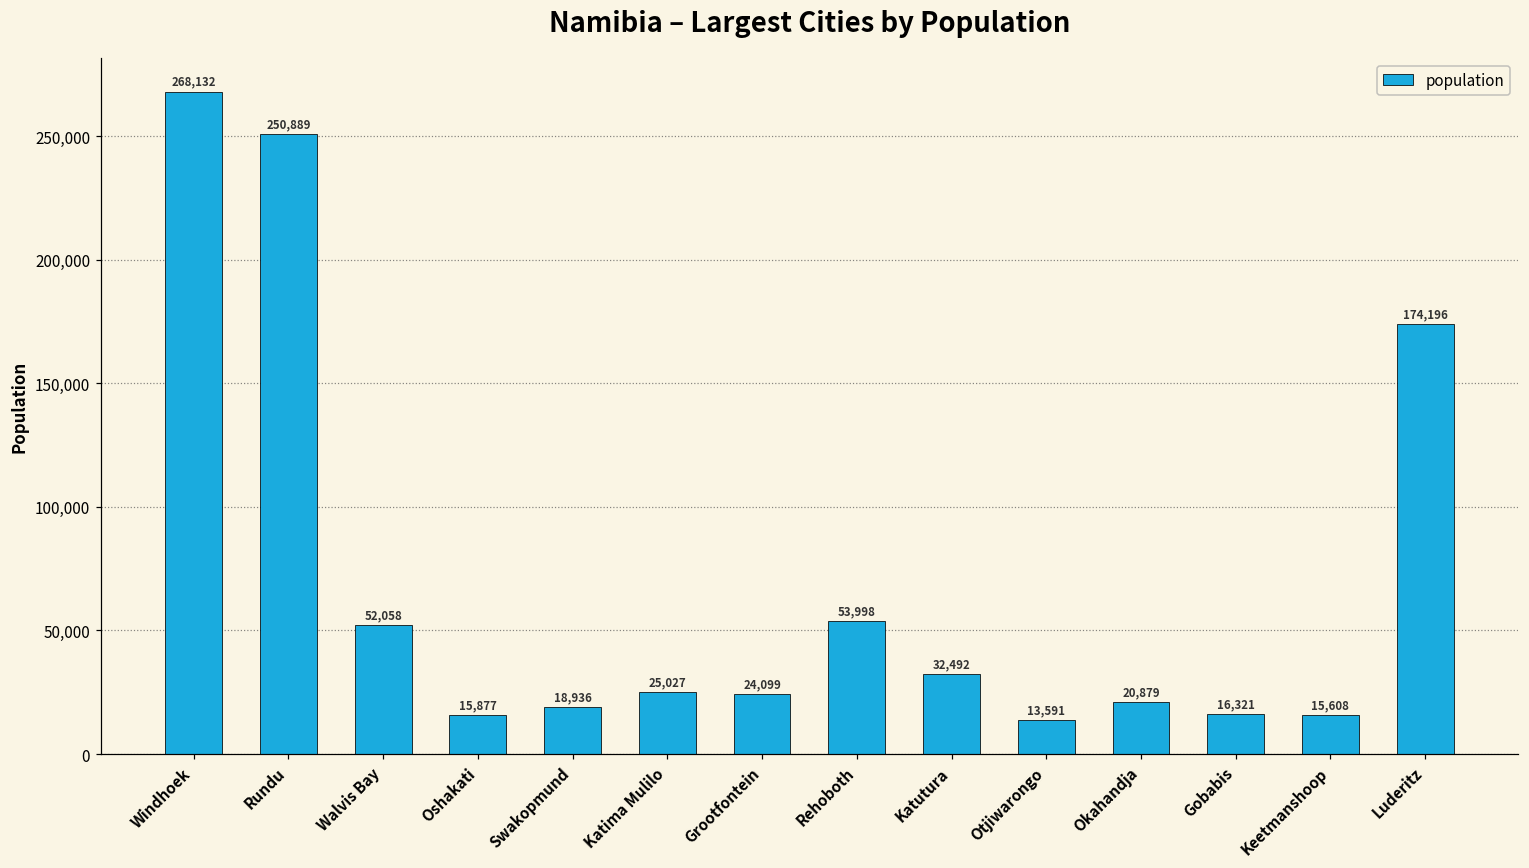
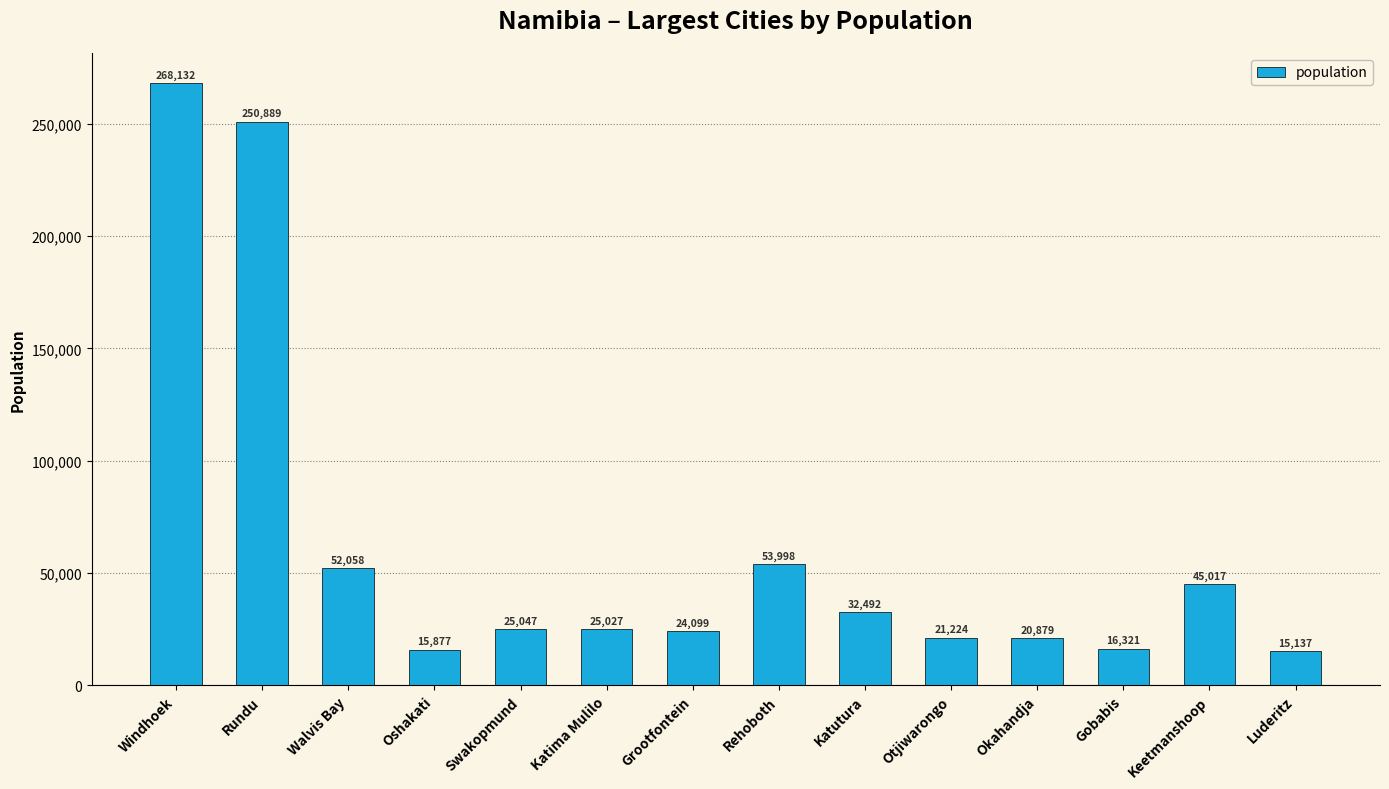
Swakopmund: 18,936 -> 25,047
Otjiwarongo: 13,591 -> 21,224
Keetmanshoop: 15,608 -> 45,017
Luderitz: 174,196 -> 15,137
